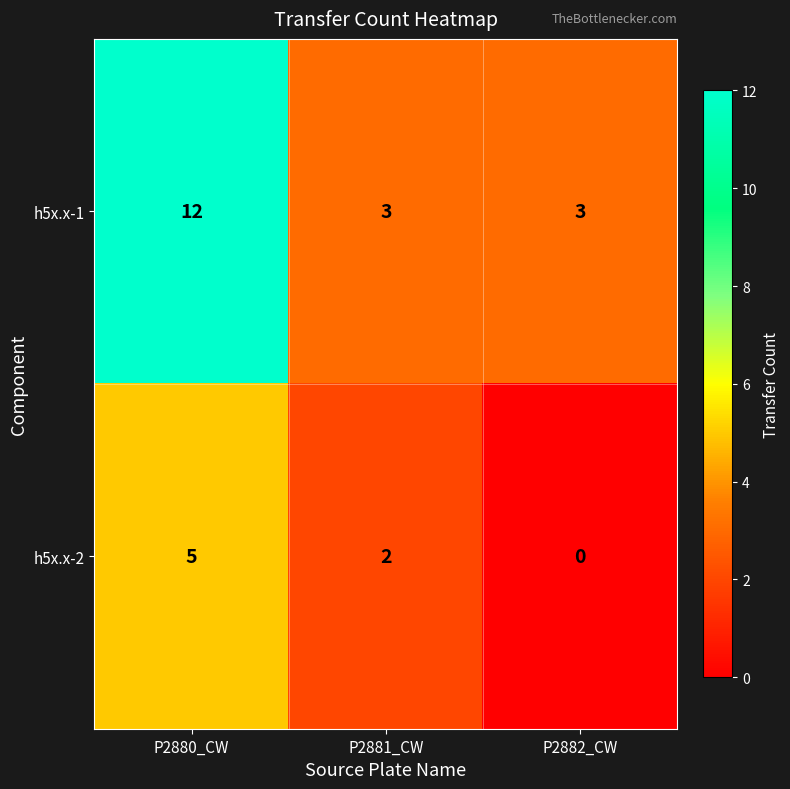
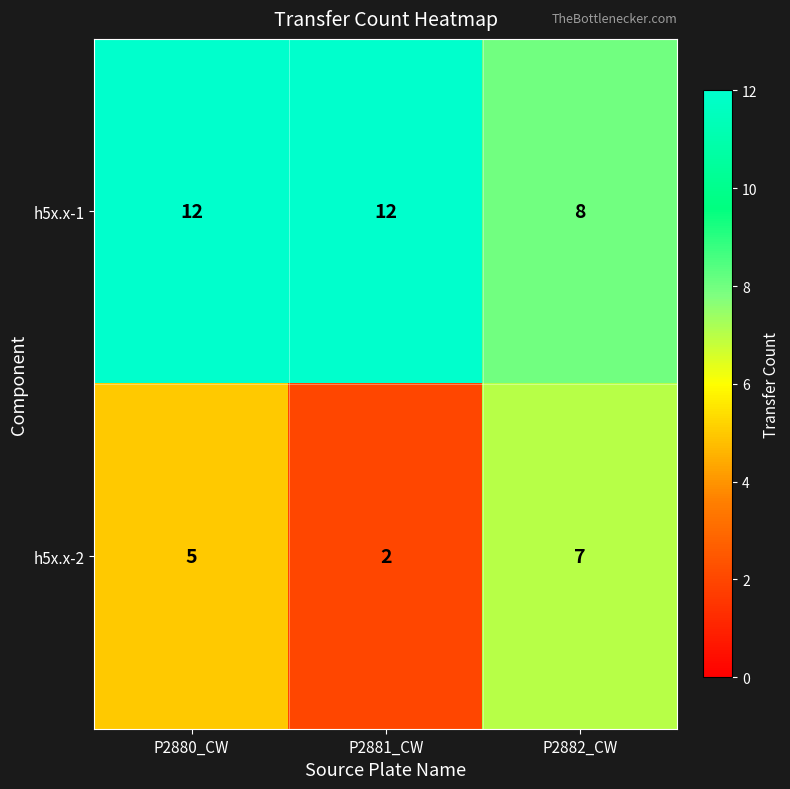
h5x.x-1, P2881_CW: 3 -> 12
h5x.x-1, P2882_CW: 3 -> 8
h5x.x-2, P2882_CW: 0 -> 7
